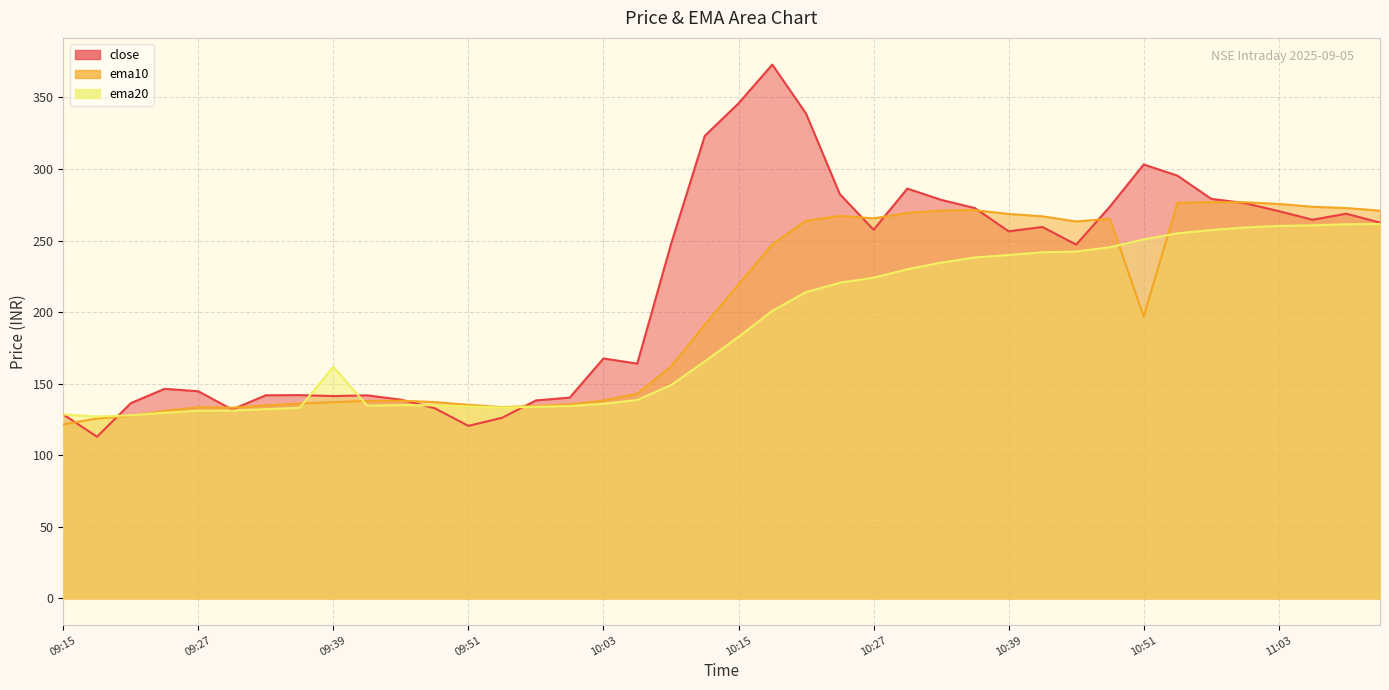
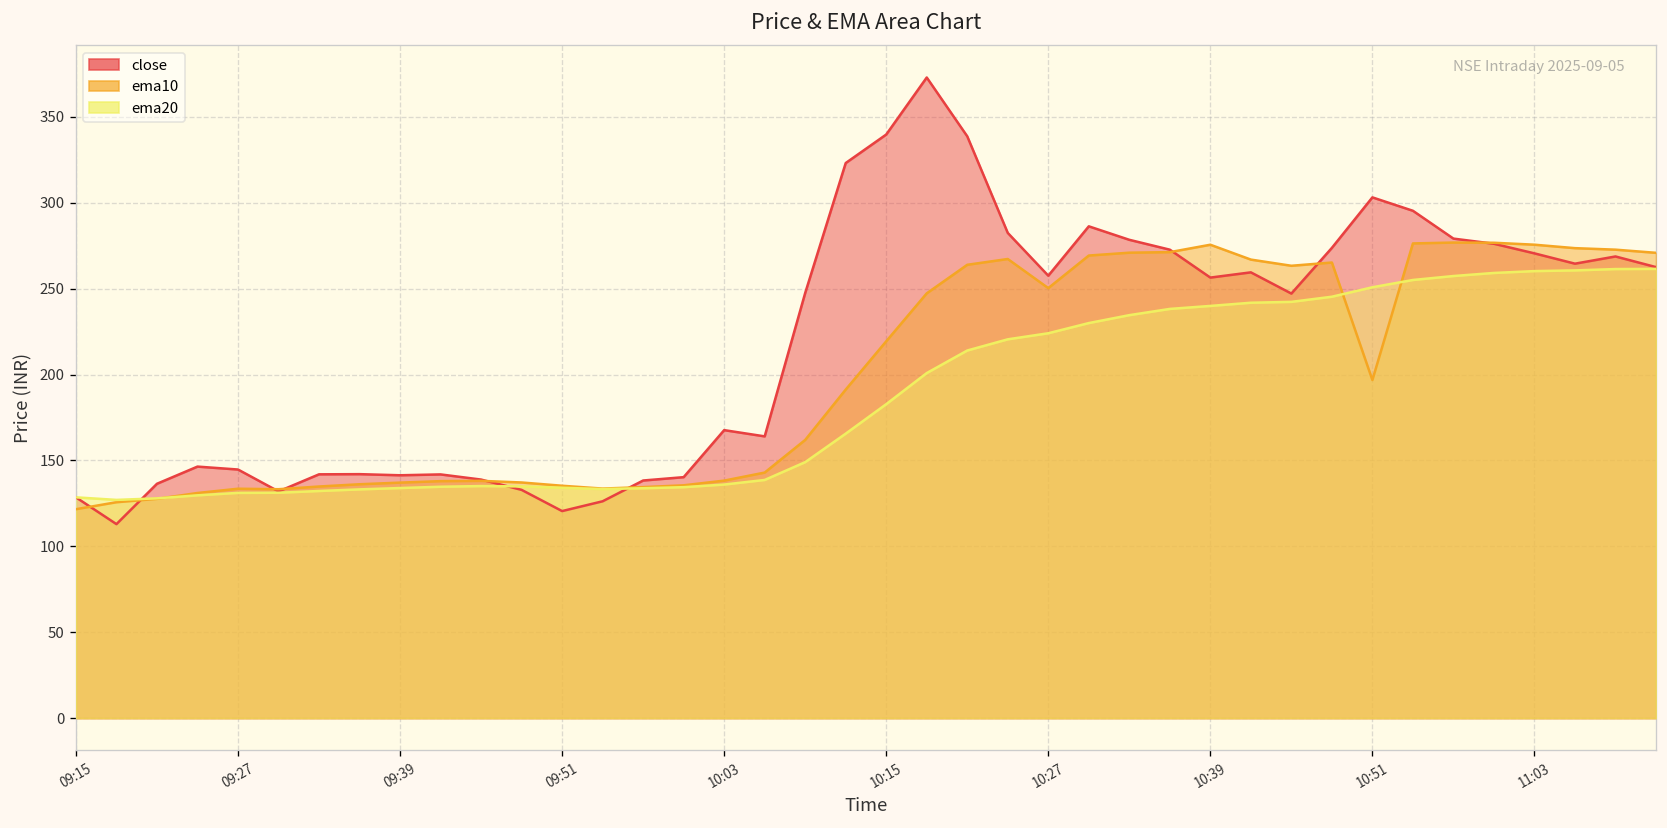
ema20, 09:39: 162 -> 134
close, 10:15: 346 -> 340
ema10, 10:27: 266 -> 250
ema10, 10:39: 269 -> 276
